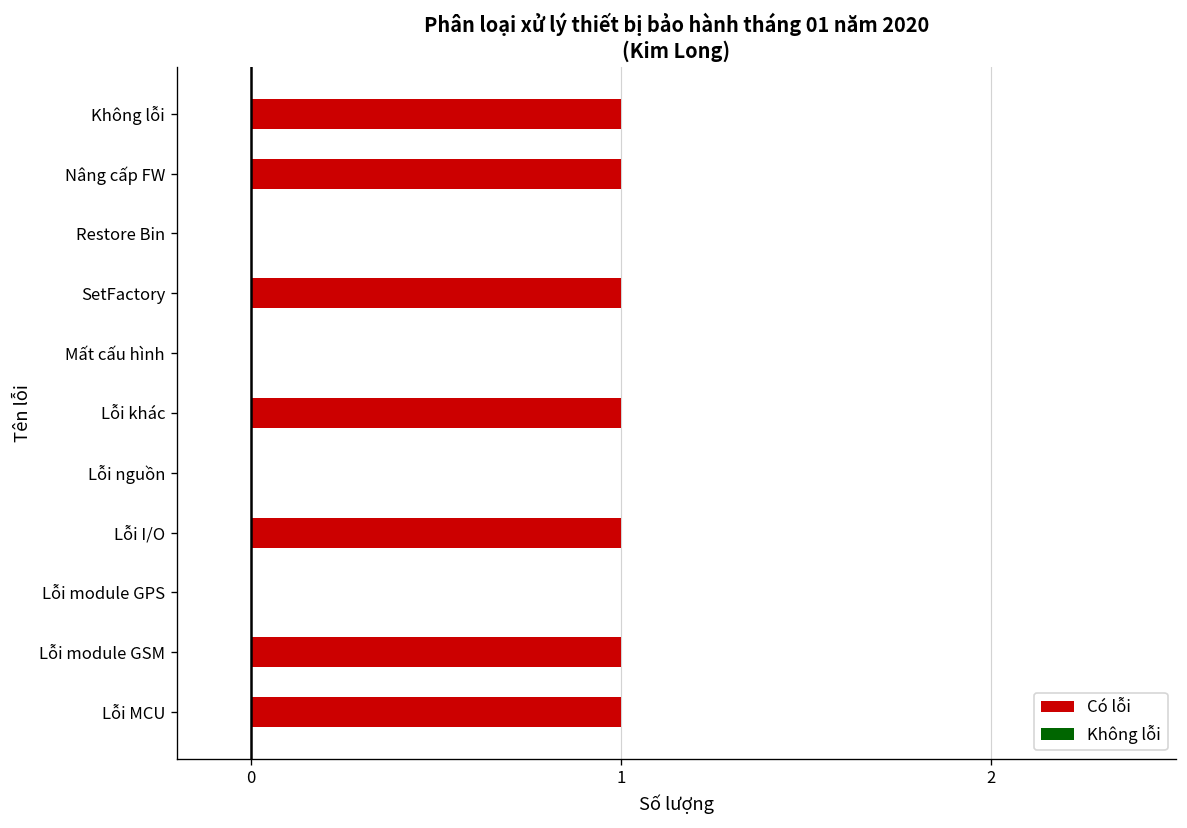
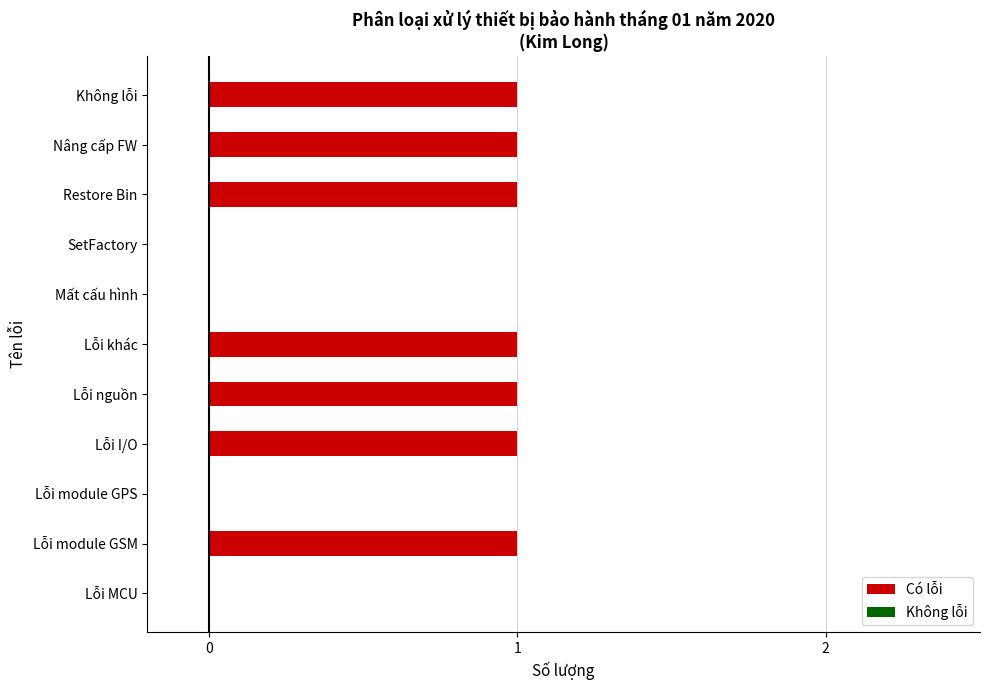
Restore Bin: 0 -> 1
SetFactory: 1 -> 0
Lỗi nguồn: 0 -> 1
Lỗi MCU: 1 -> 0
